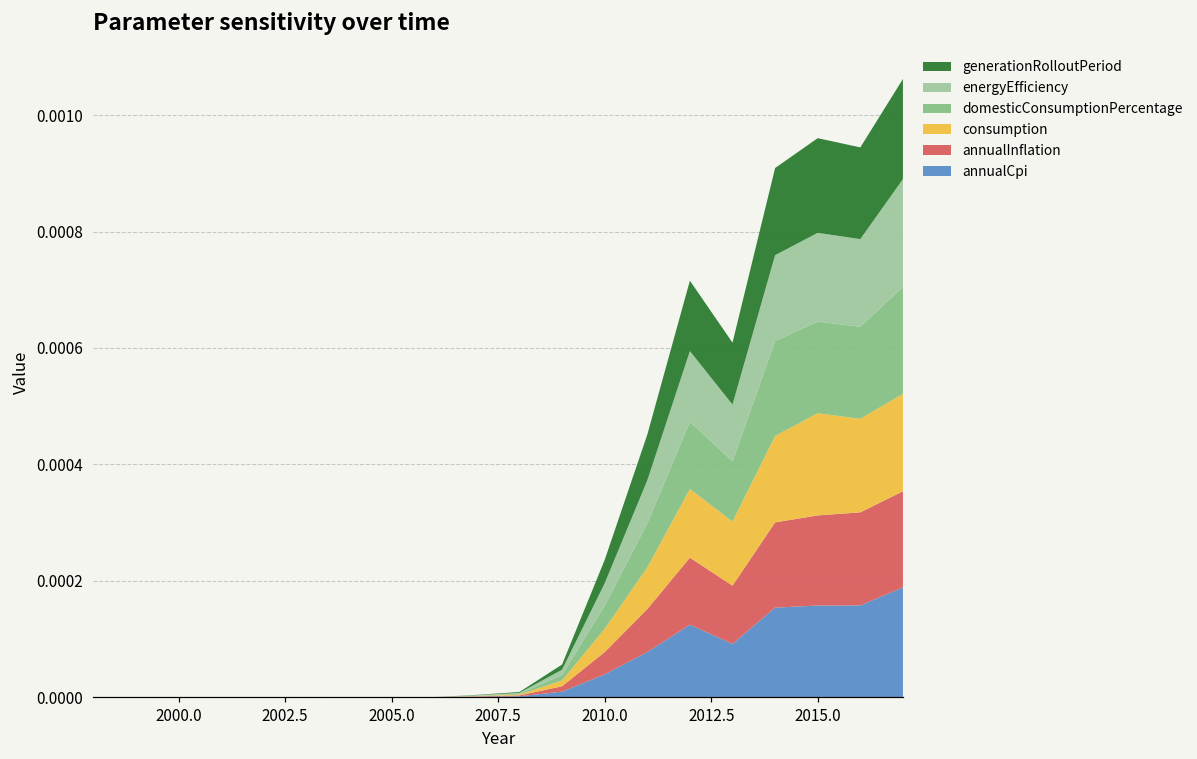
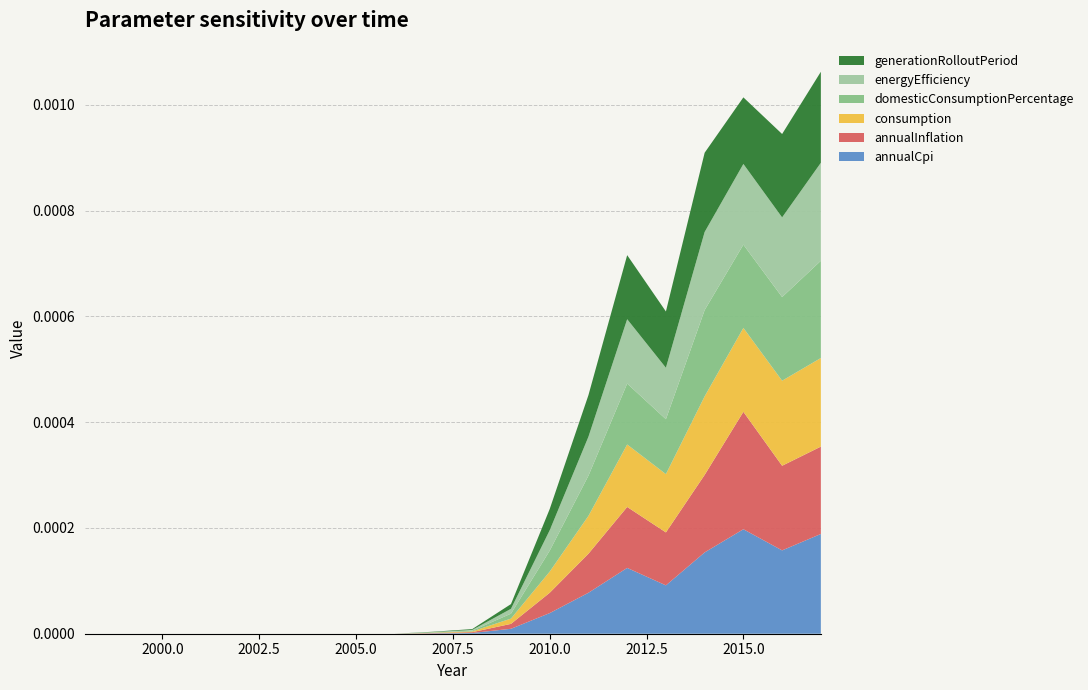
annualCpi, 2015.0: 0.00016 -> 0.00020
annualInflation, 2015.0: 0.00015 -> 0.00022
consumption, 2015.0: 0.00018 -> 0.00016
generationRolloutPeriod, 2015.0: 0.00016 -> 0.00013
